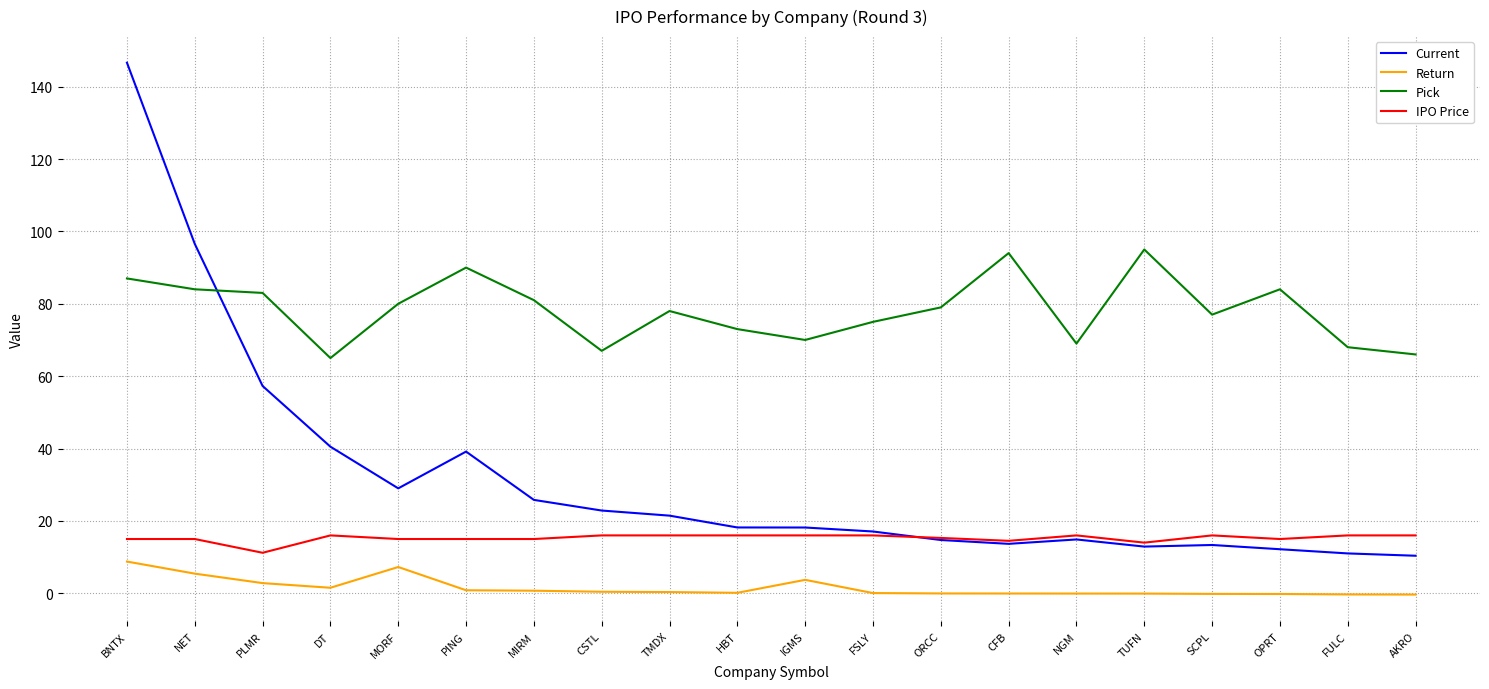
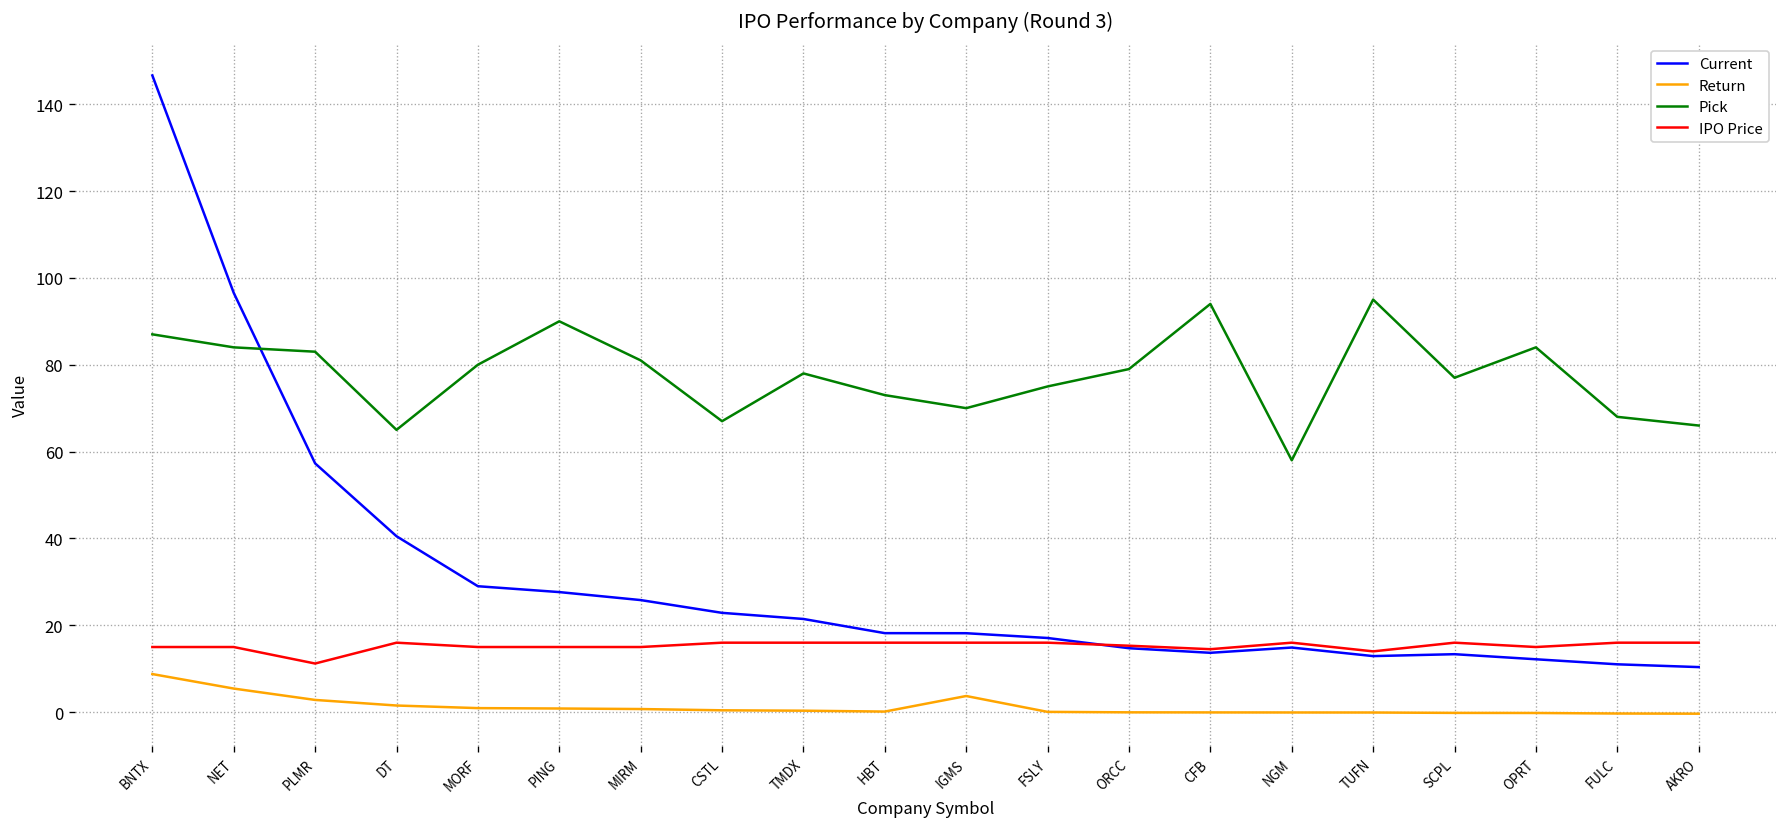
Return, MORF: 7 -> 1
Current, PING: 39 -> 28
Pick, NGM: 69 -> 58
